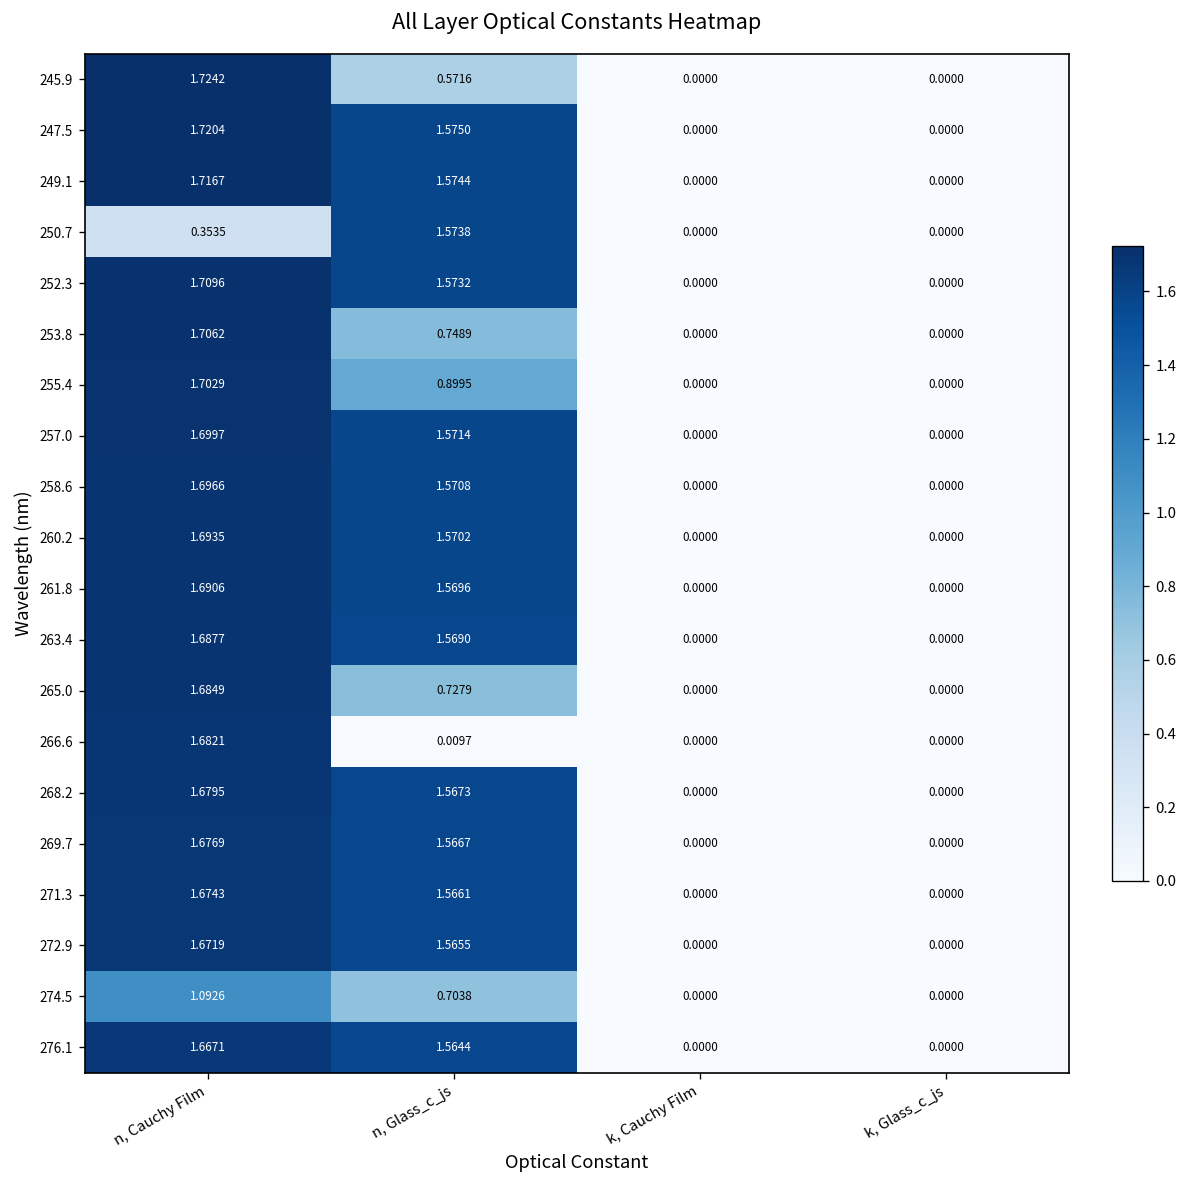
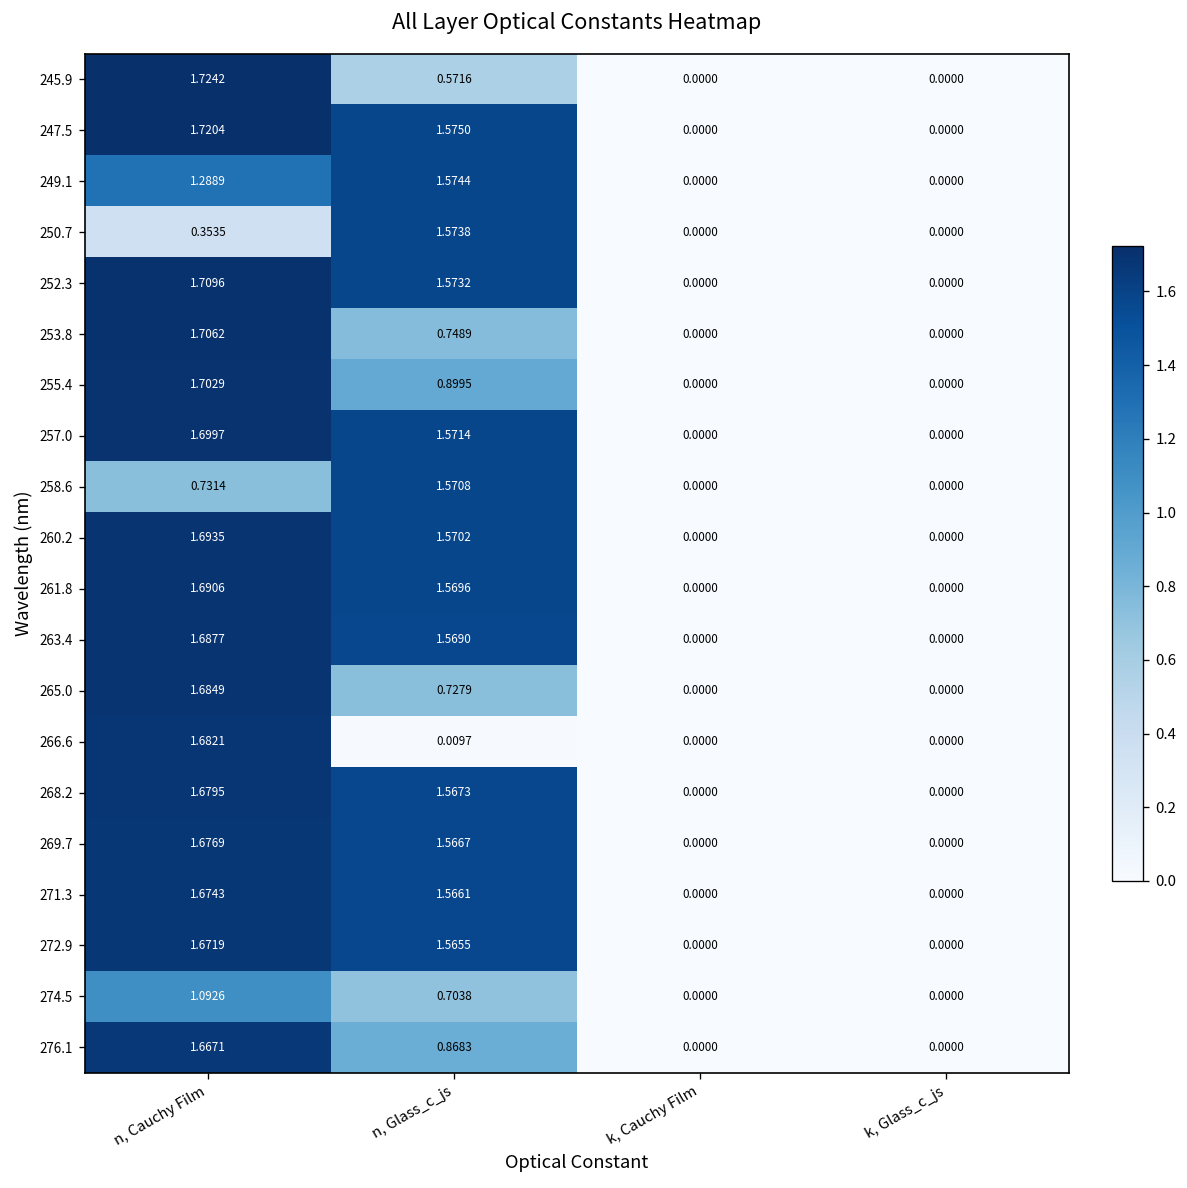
249.1, n, Cauchy Film: 1.7167 -> 1.2889
258.6, n, Cauchy Film: 1.6966 -> 0.7314
276.1, n, Glass_c_js: 1.5644 -> 0.8683
